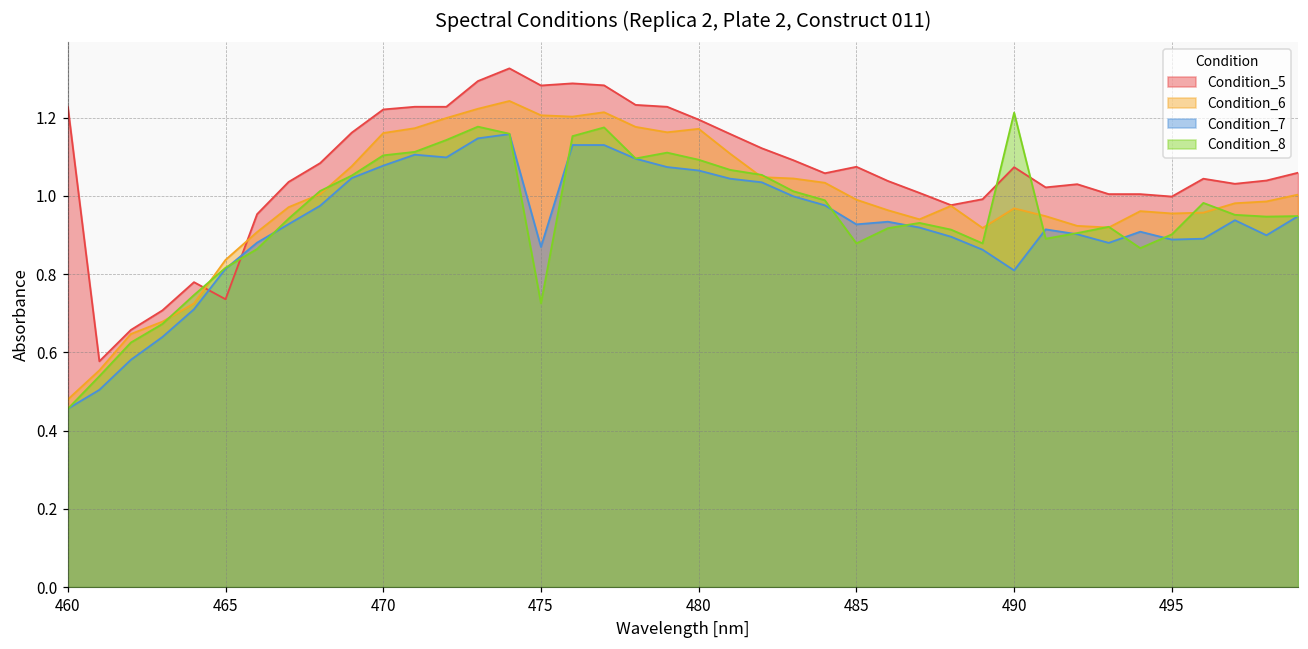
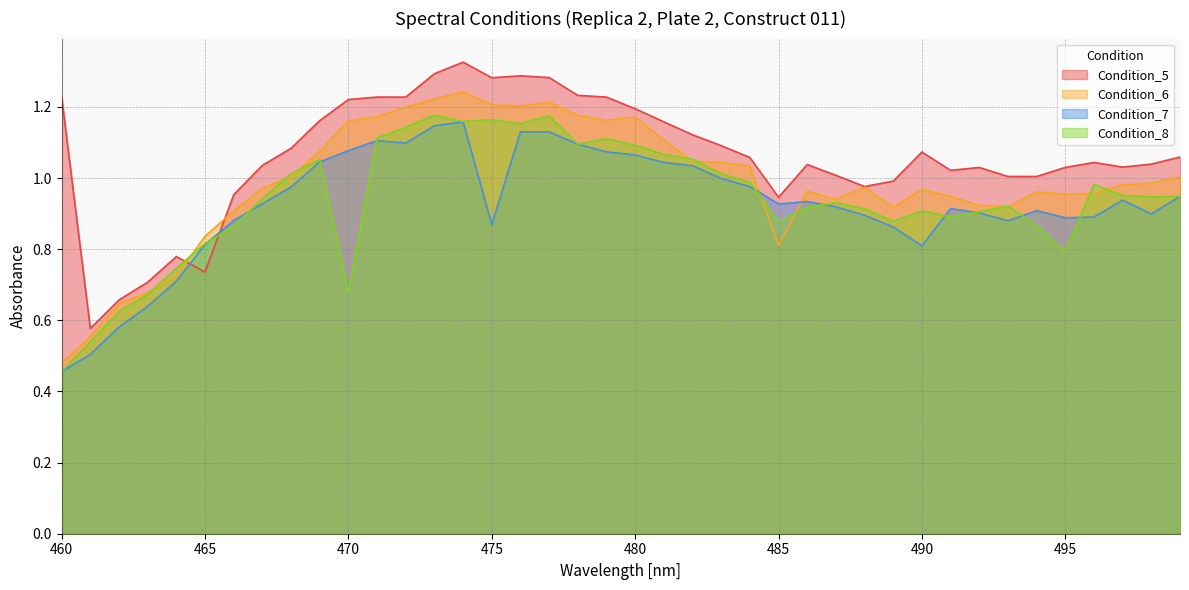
Condition_8, 470: 1.10 -> 0.68
Condition_8, 475: 0.73 -> 1.16
Condition_5, 485: 1.07 -> 0.95
Condition_6, 485: 0.99 -> 0.81
Condition_8, 490: 1.21 -> 0.91
Condition_5, 495: 1.00 -> 1.03
Condition_8, 495: 0.90 -> 0.79
